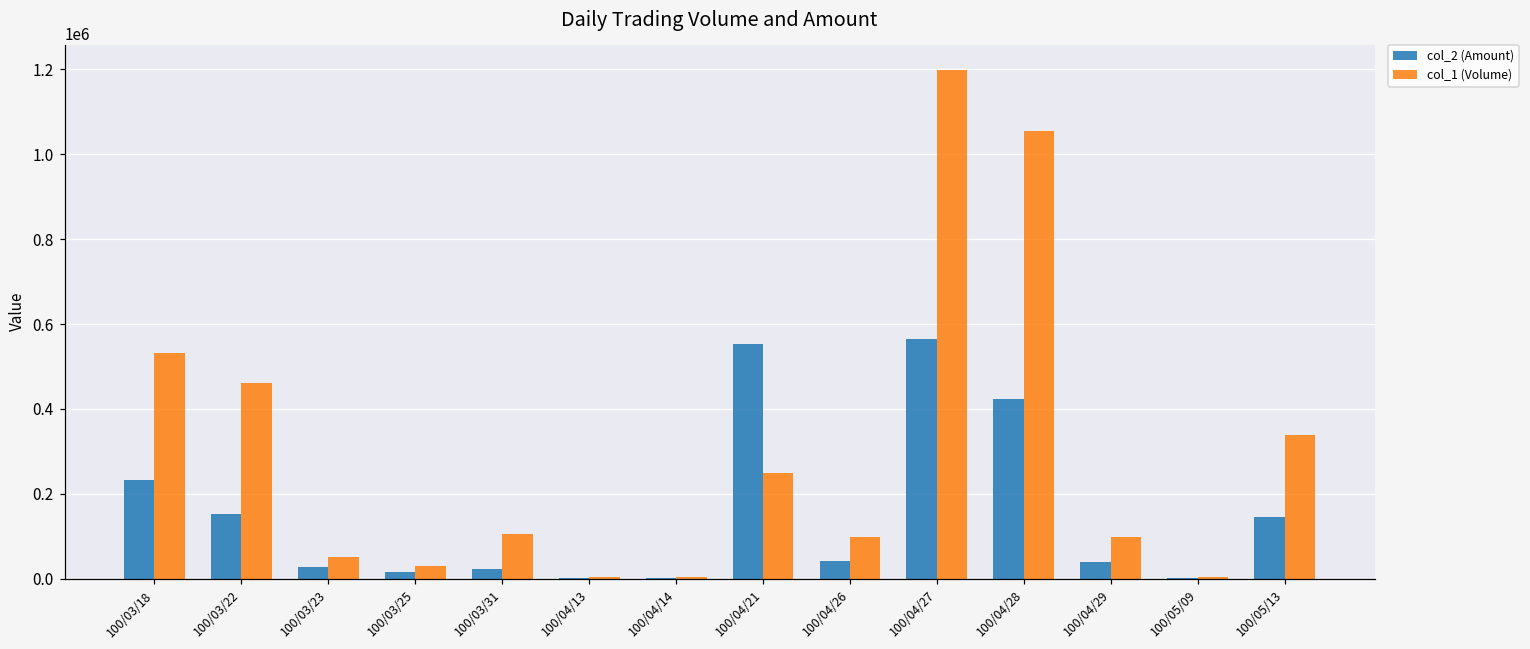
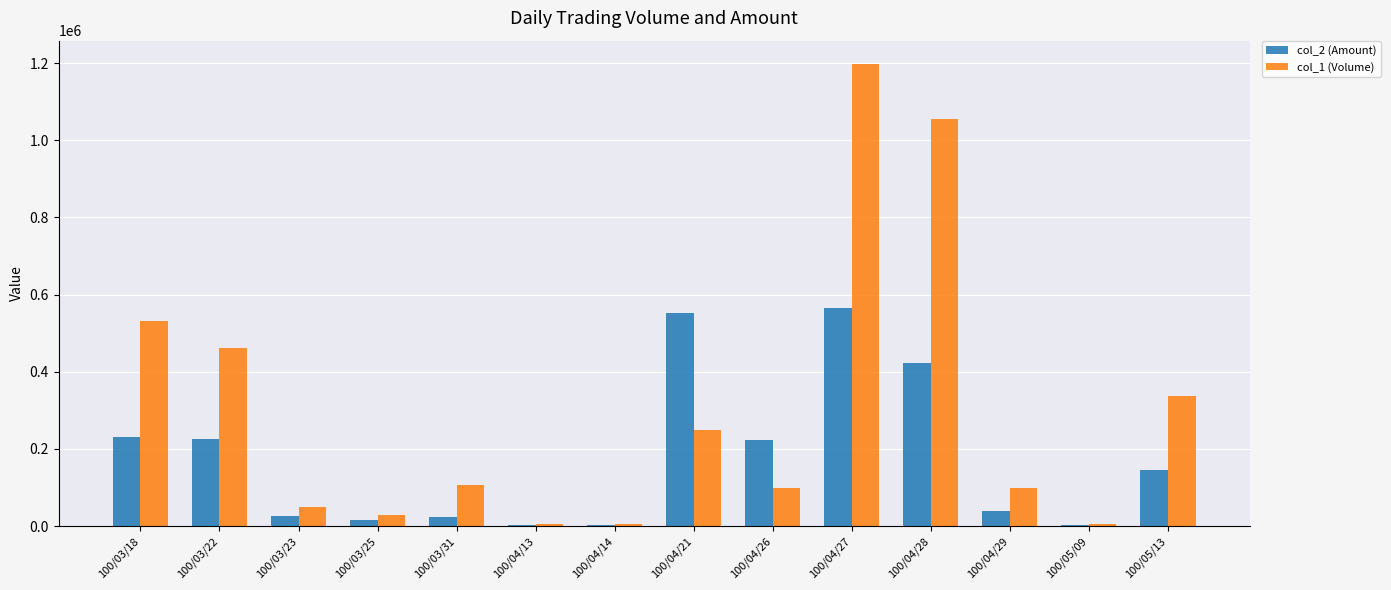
col_2 (Amount), 100/03/22: 150000 -> 230000
col_2 (Amount), 100/04/26: 40000 -> 220000
